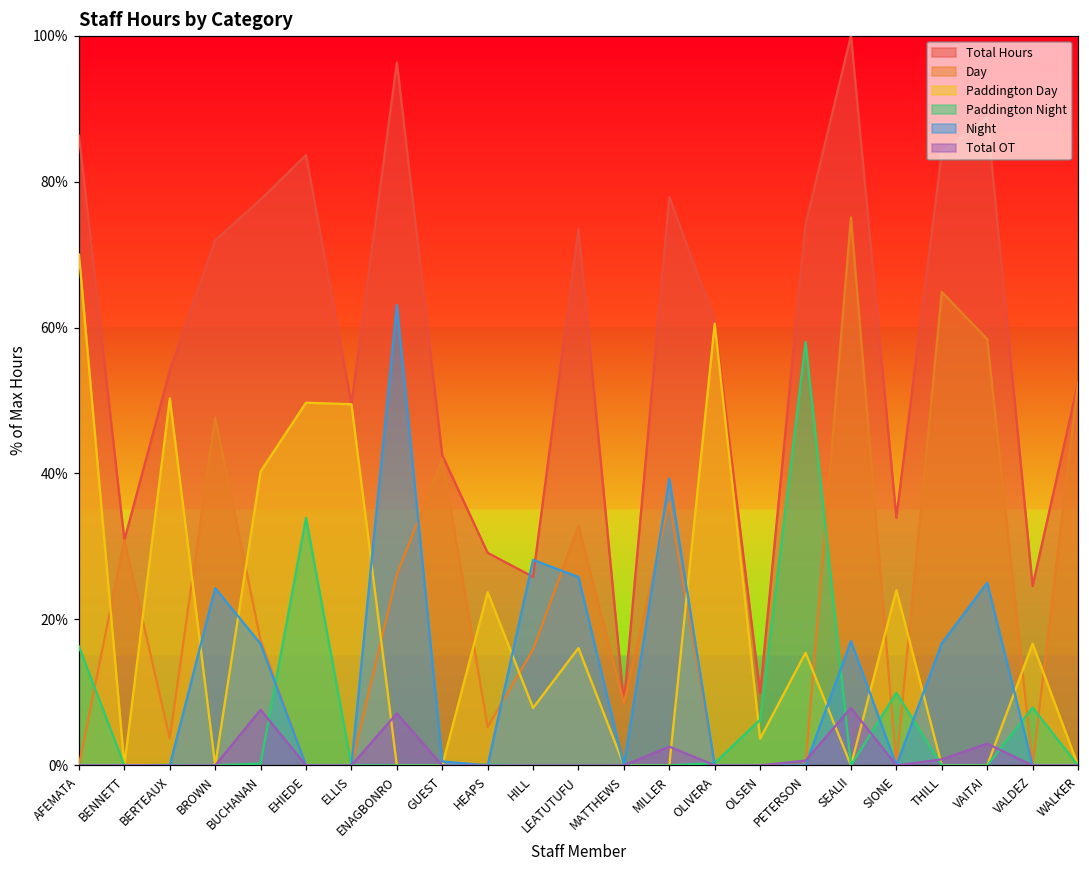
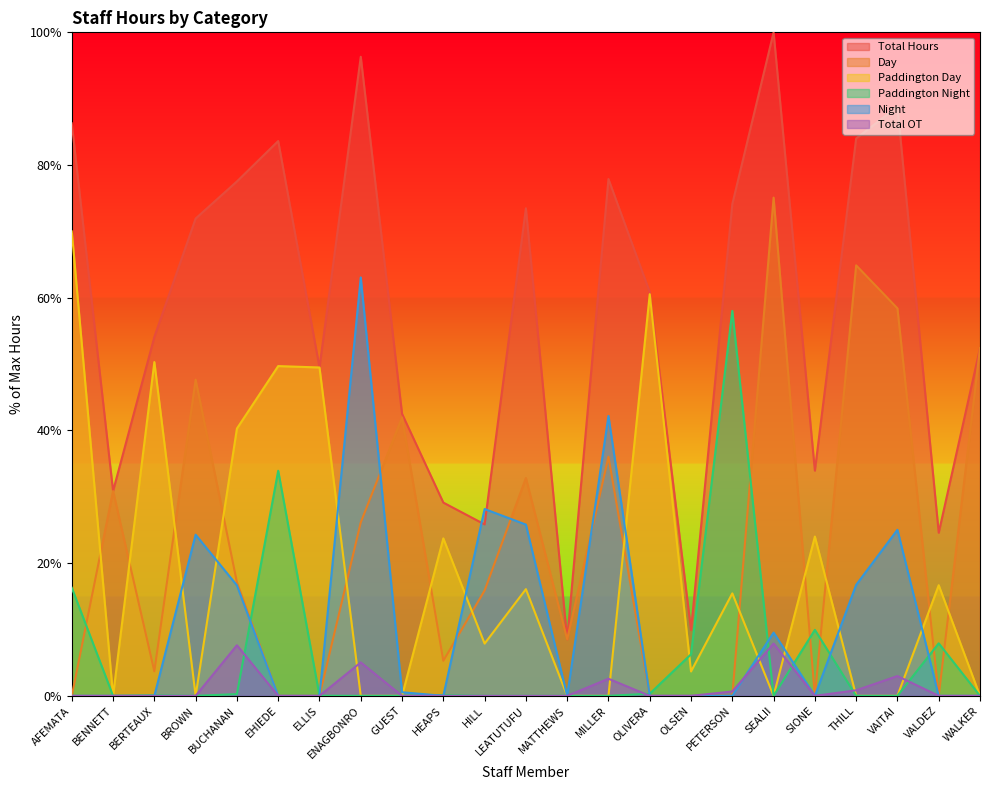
Total OT, ENAGBONRO: 7% -> 5%
Night, MILLER: 39% -> 42%
Night, SEALII: 17% -> 10%
